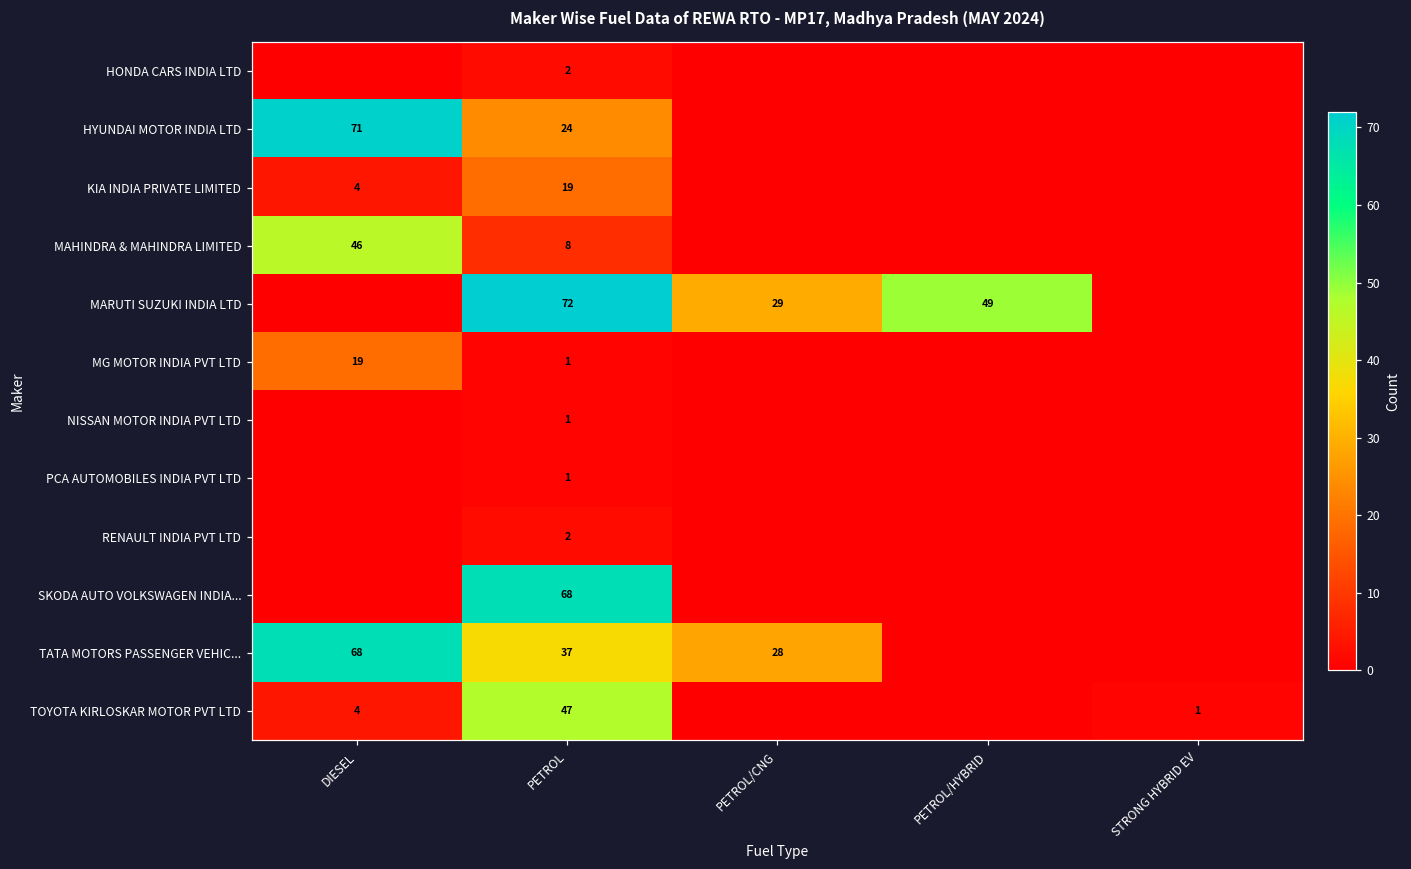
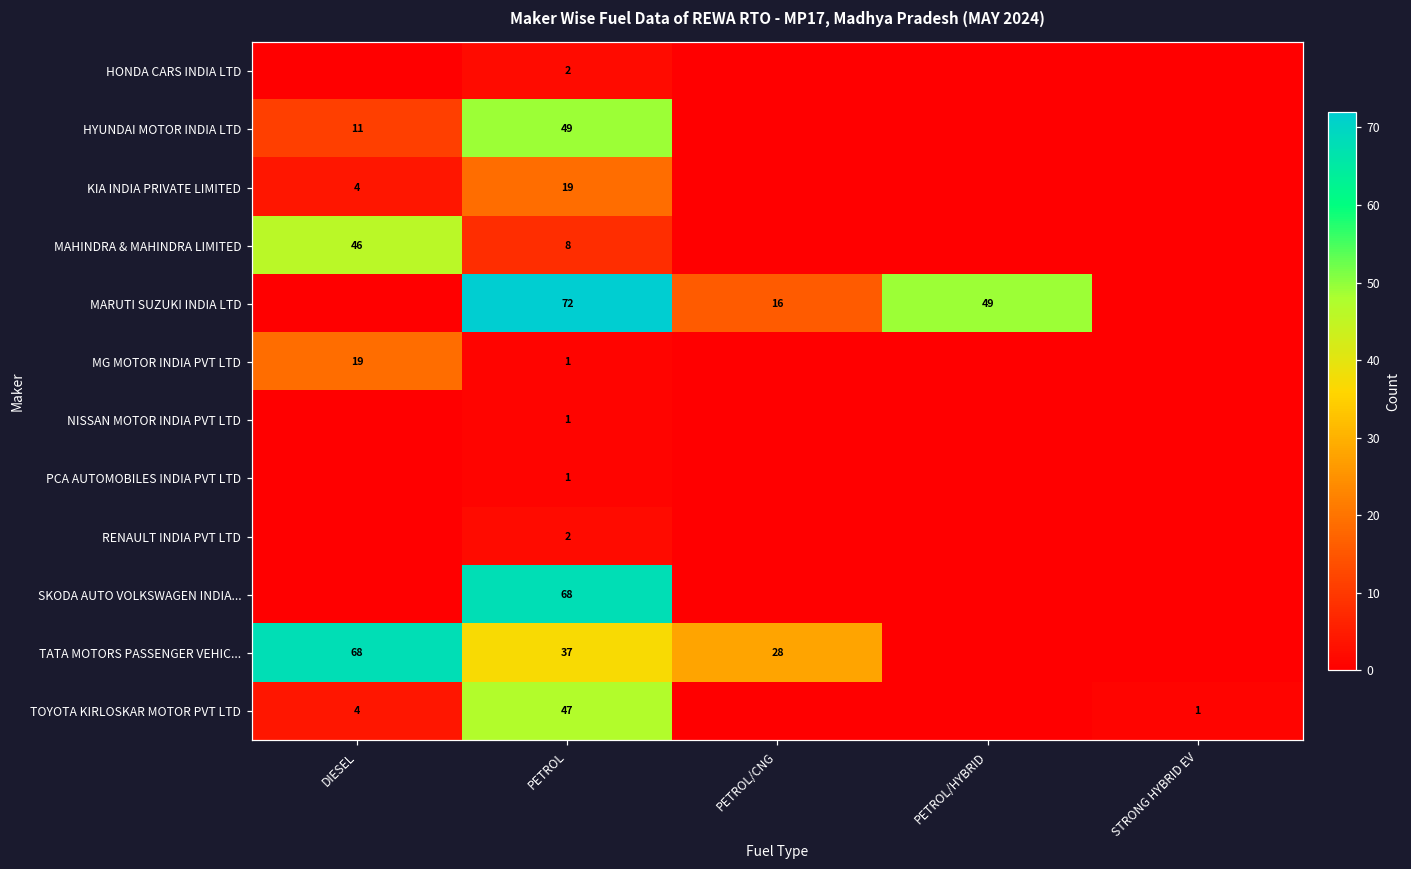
HYUNDAI MOTOR INDIA LTD, DIESEL: 71 -> 11
HYUNDAI MOTOR INDIA LTD, PETROL: 24 -> 49
MARUTI SUZUKI INDIA LTD, PETROL/CNG: 29 -> 16
